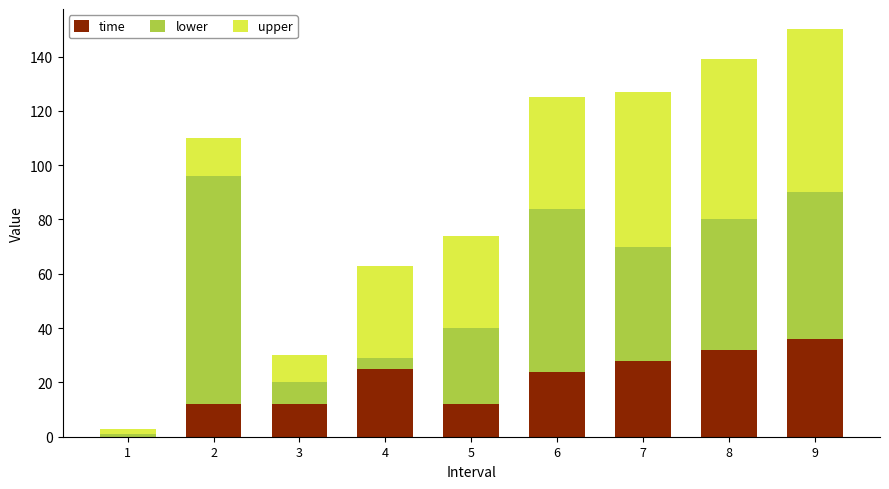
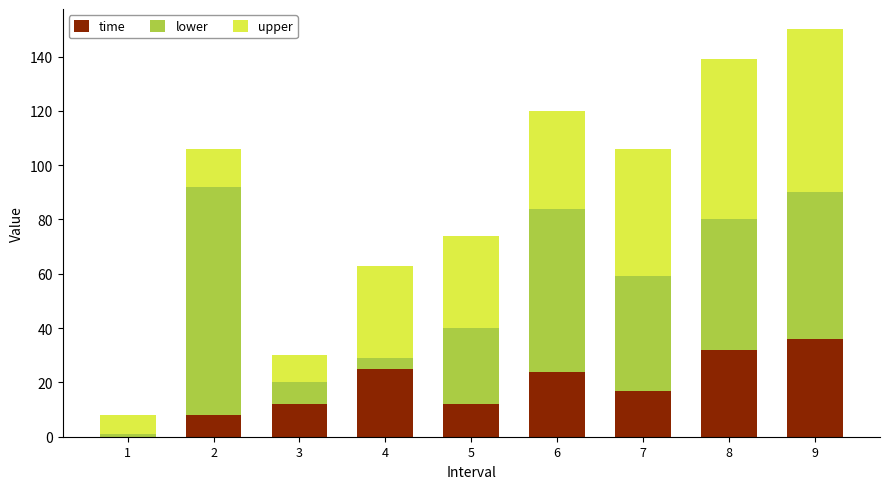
upper, 1: 2 -> 7
time, 2: 12 -> 8
upper, 6: 41 -> 36
time, 7: 28 -> 17
upper, 7: 57 -> 47
